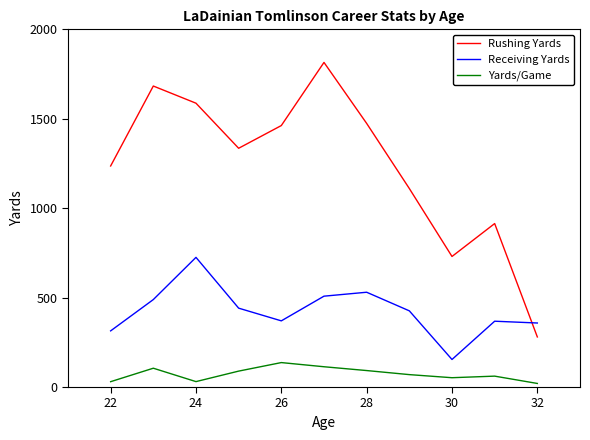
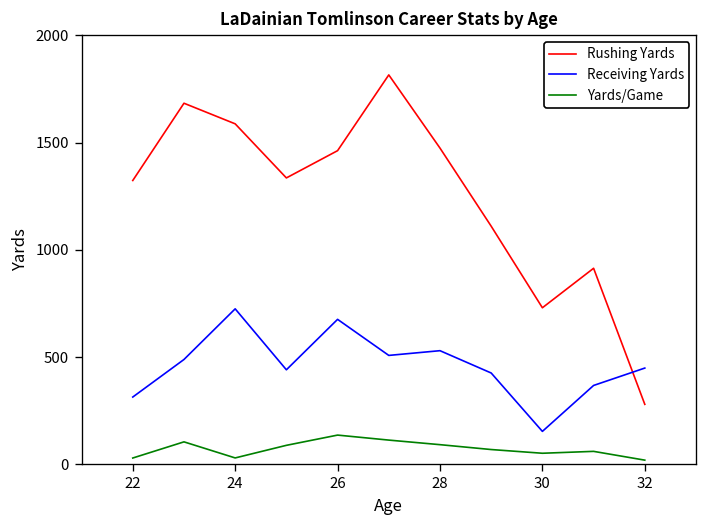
Rushing Yards, 22: 1240 -> 1320
Receiving Yards, 26: 370 -> 680
Receiving Yards, 32: 360 -> 450
